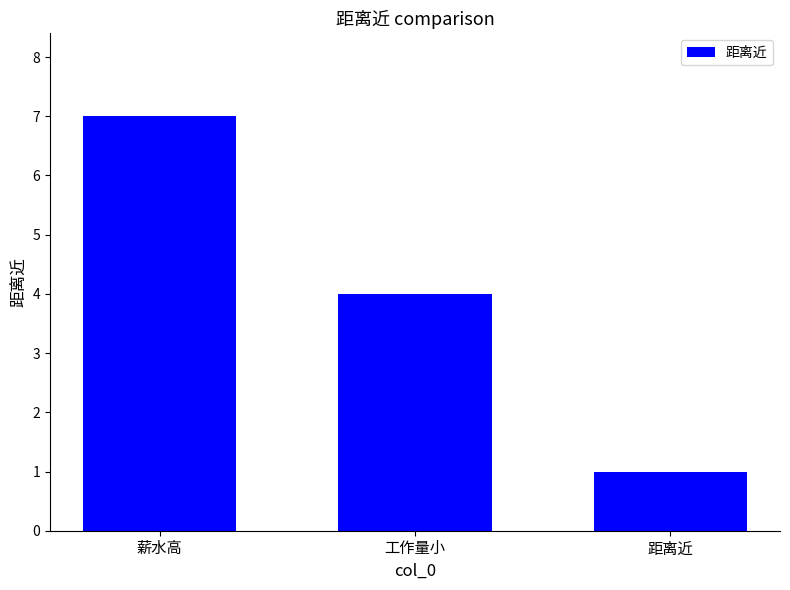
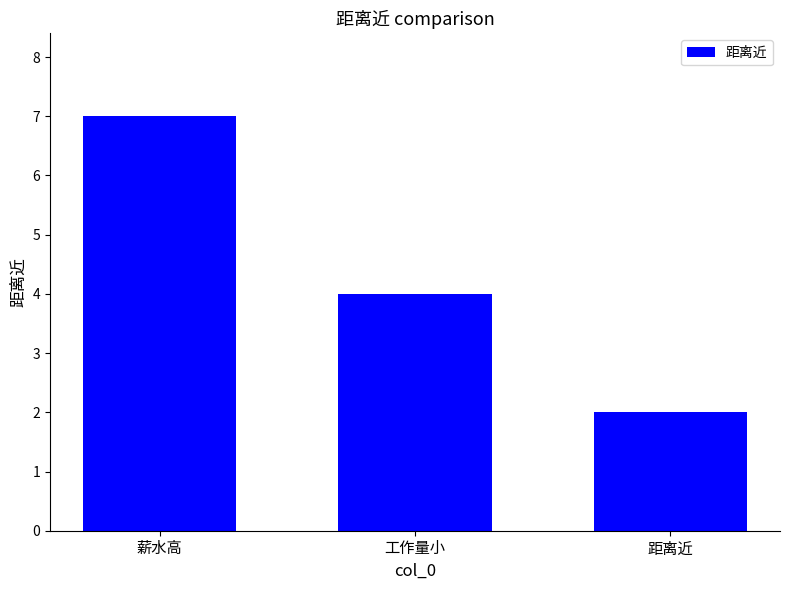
距离近: 1 -> 2
